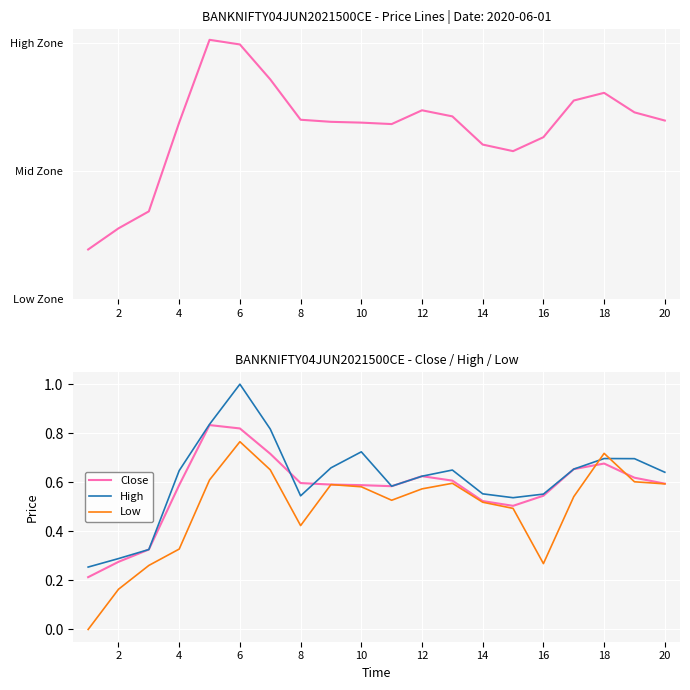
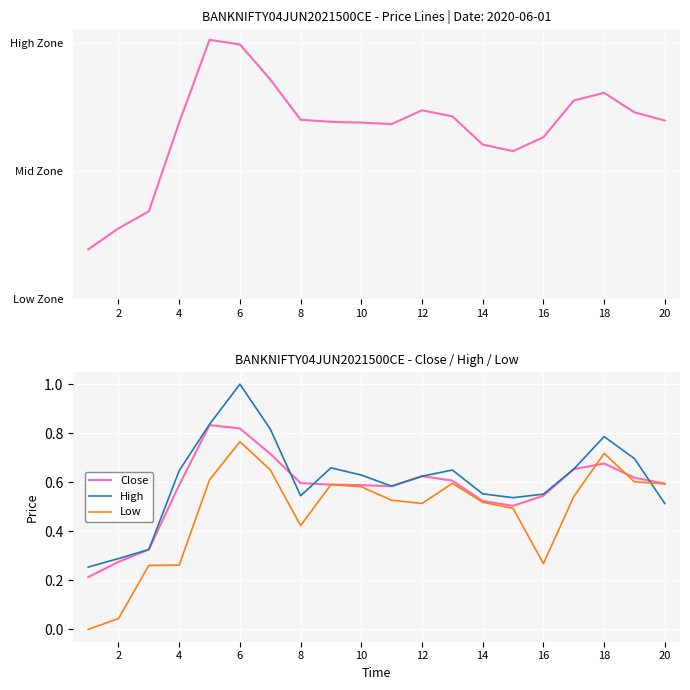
BANKNIFTY04JUN2021500CE - Close / High / Low, Low, 2: 0.16 -> 0.04
BANKNIFTY04JUN2021500CE - Close / High / Low, Low, 4: 0.33 -> 0.26
BANKNIFTY04JUN2021500CE - Close / High / Low, High, 10: 0.72 -> 0.63
BANKNIFTY04JUN2021500CE - Close / High / Low, Low, 12: 0.57 -> 0.51
BANKNIFTY04JUN2021500CE - Close / High / Low, High, 18: 0.70 -> 0.79
BANKNIFTY04JUN2021500CE - Close / High / Low, High, 20: 0.64 -> 0.51
